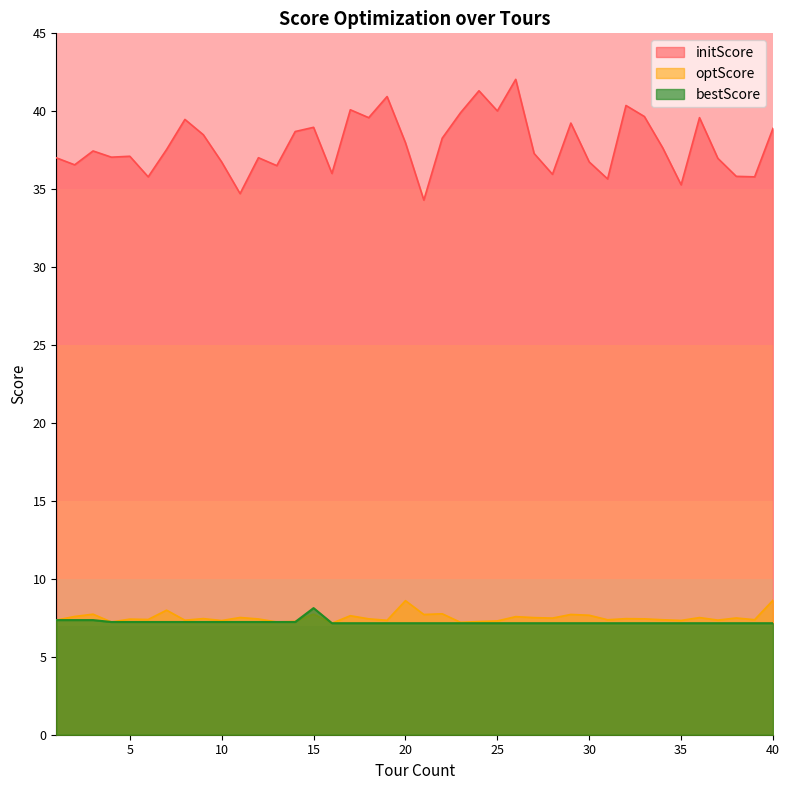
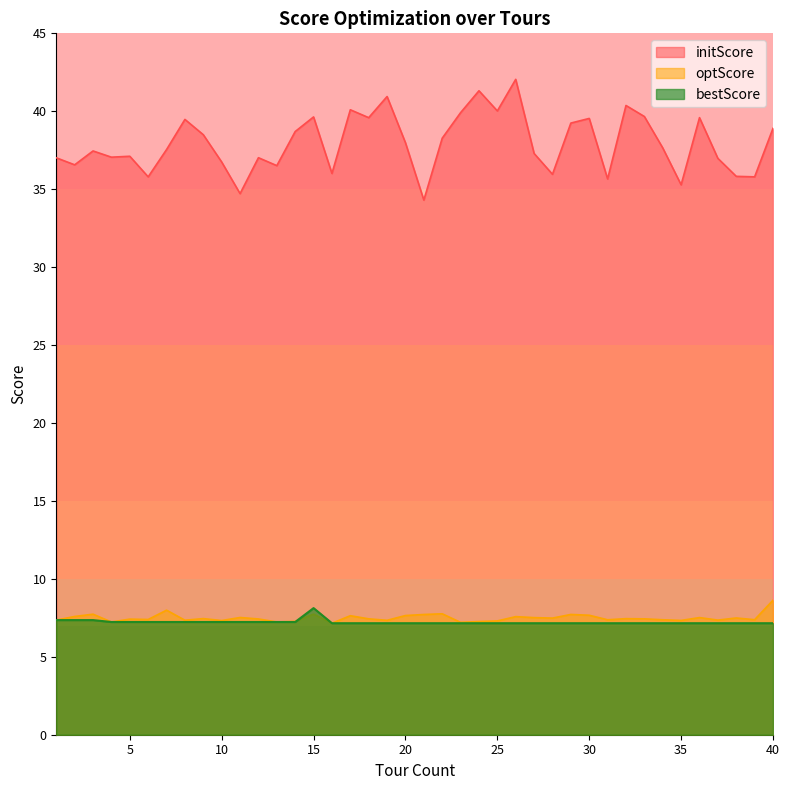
initScore, 15: 39.0 -> 39.6
optScore, 20: 8.6 -> 7.6
initScore, 30: 36.7 -> 39.5
